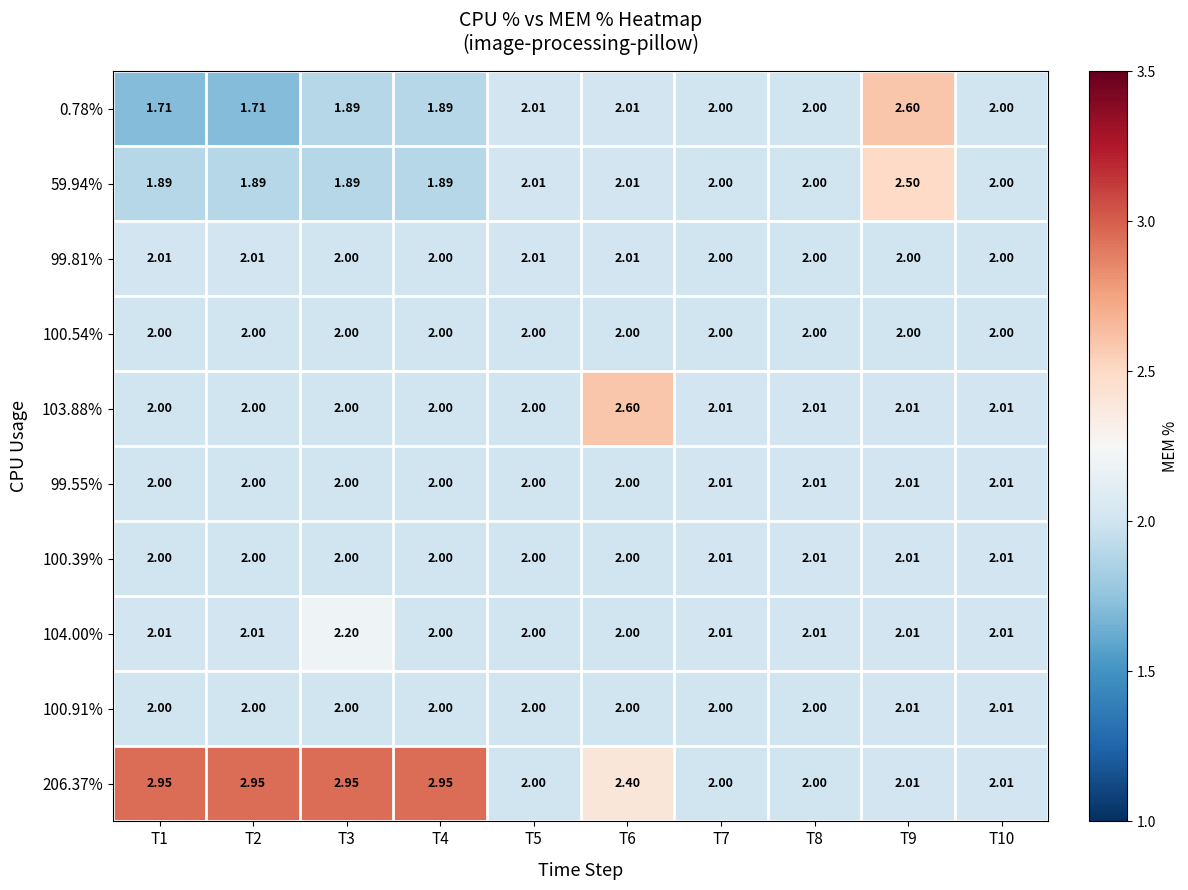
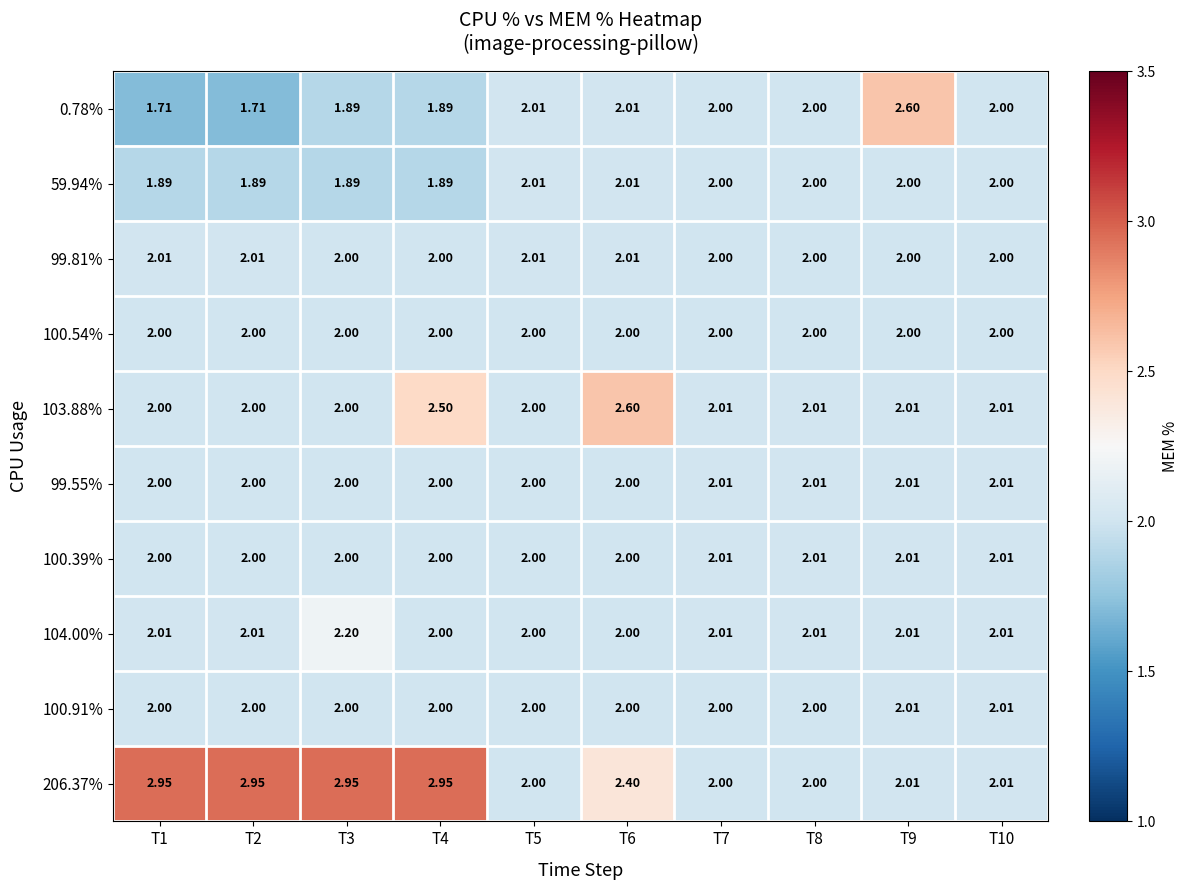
59.94%, T9: 2.50 -> 2.00
103.88%, T4: 2.00 -> 2.50
